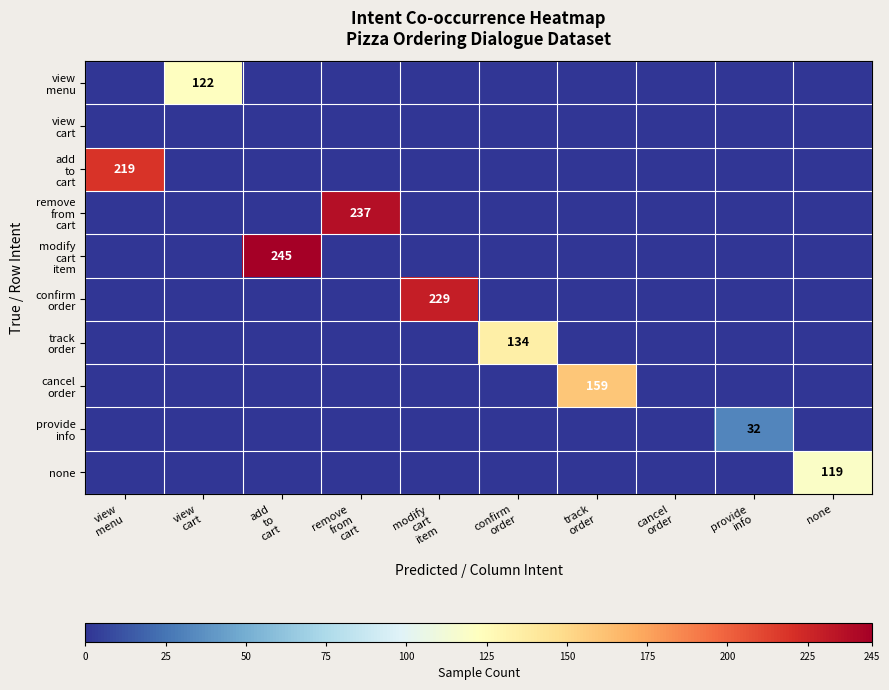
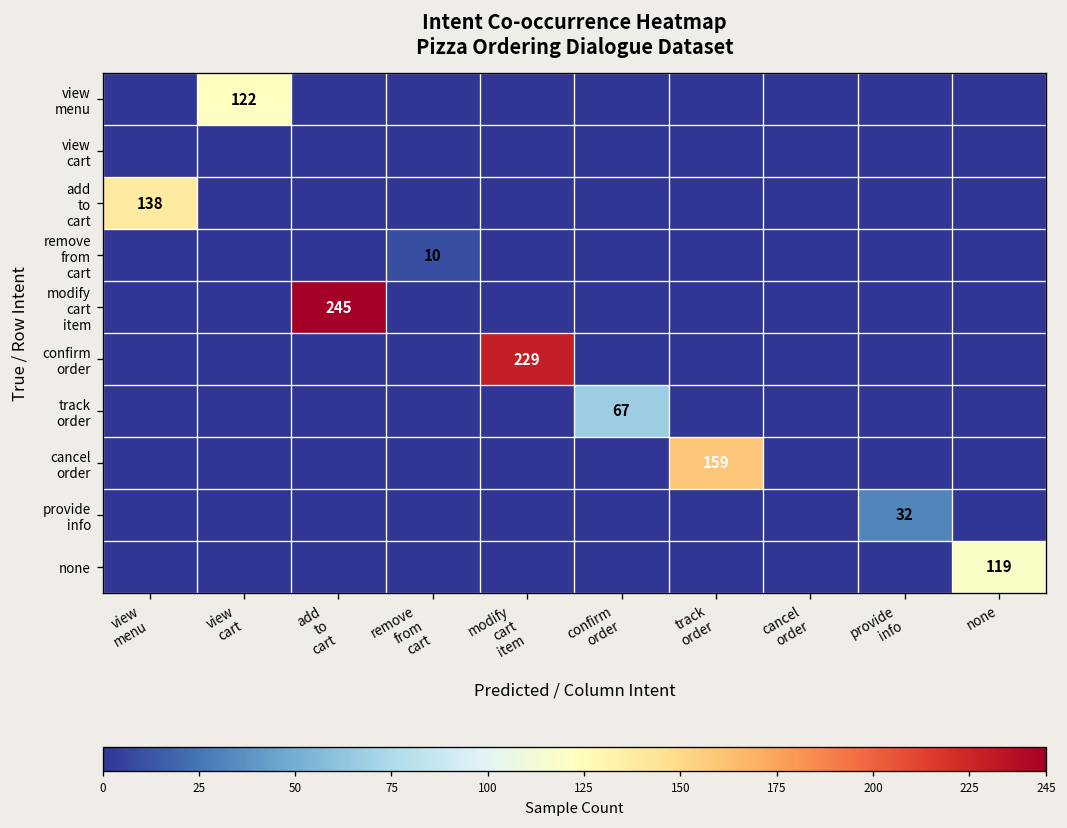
add to cart, view menu: 219 -> 138
remove from cart, remove from cart: 237 -> 10
track order, confirm order: 134 -> 67
